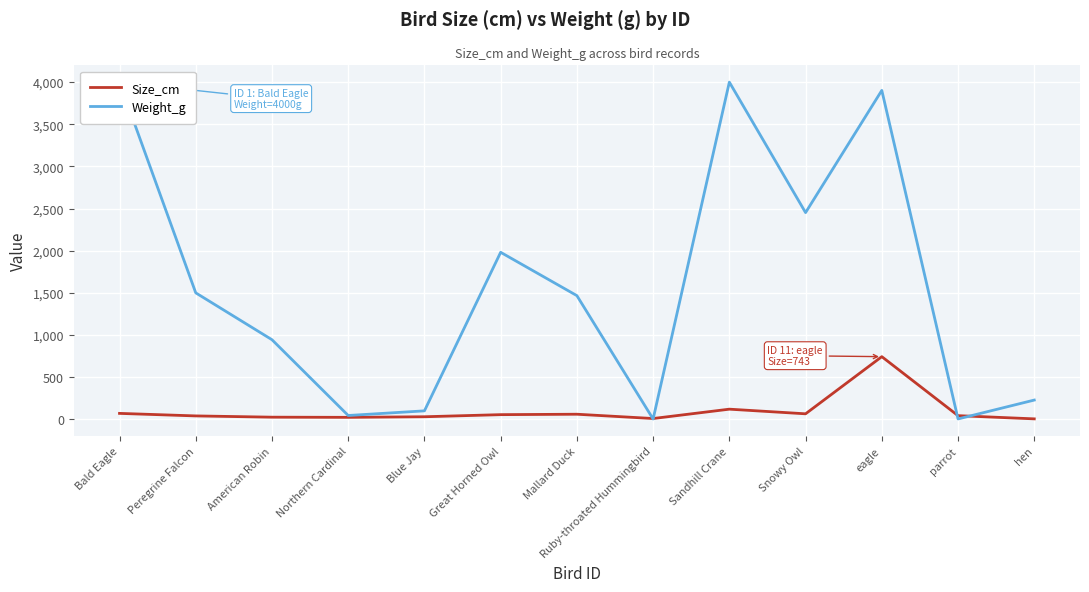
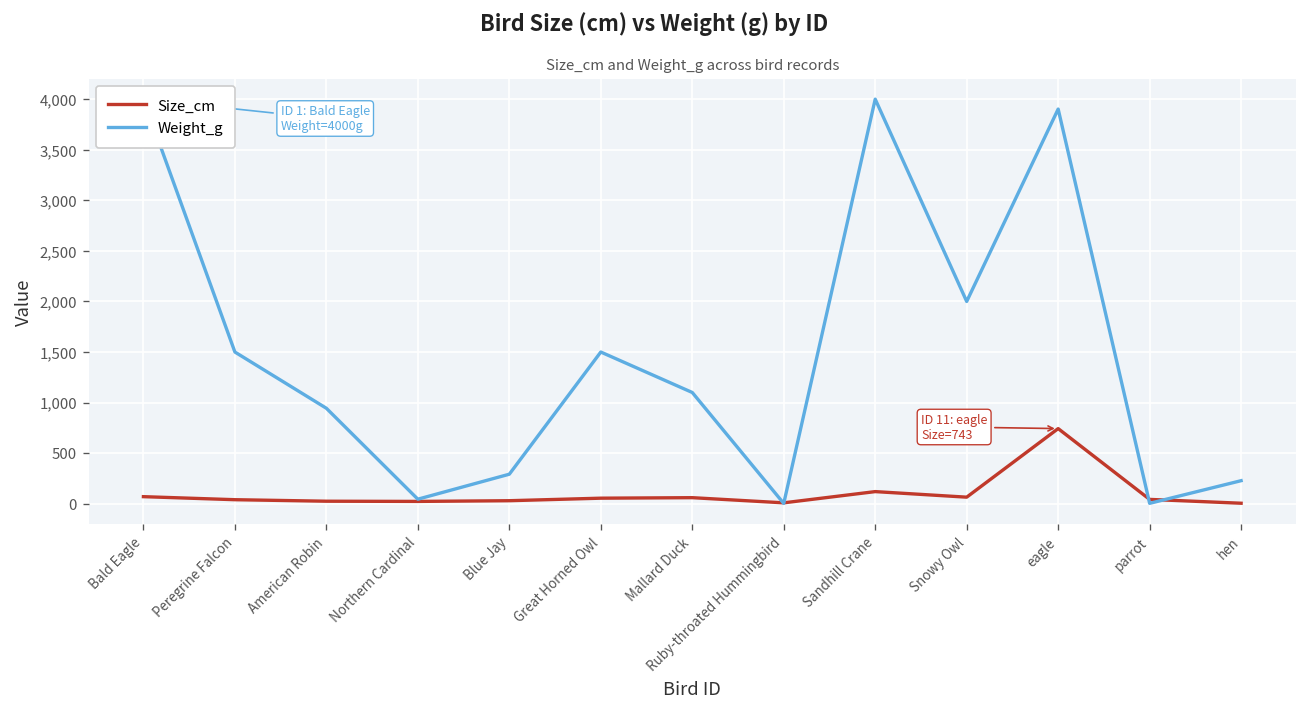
Weight_g, Blue Jay: 100 -> 300
Weight_g, Great Horned Owl: 2,000 -> 1,500
Weight_g, Mallard Duck: 1,500 -> 1,100
Weight_g, Snowy Owl: 2,500 -> 2,000
